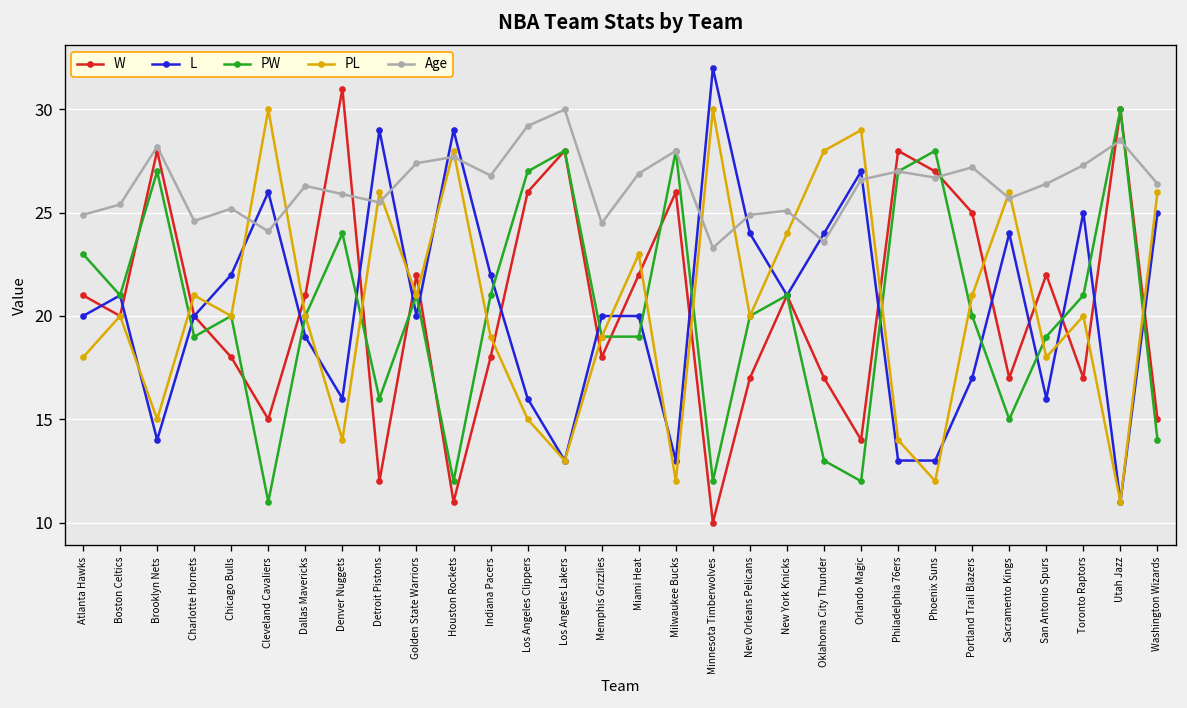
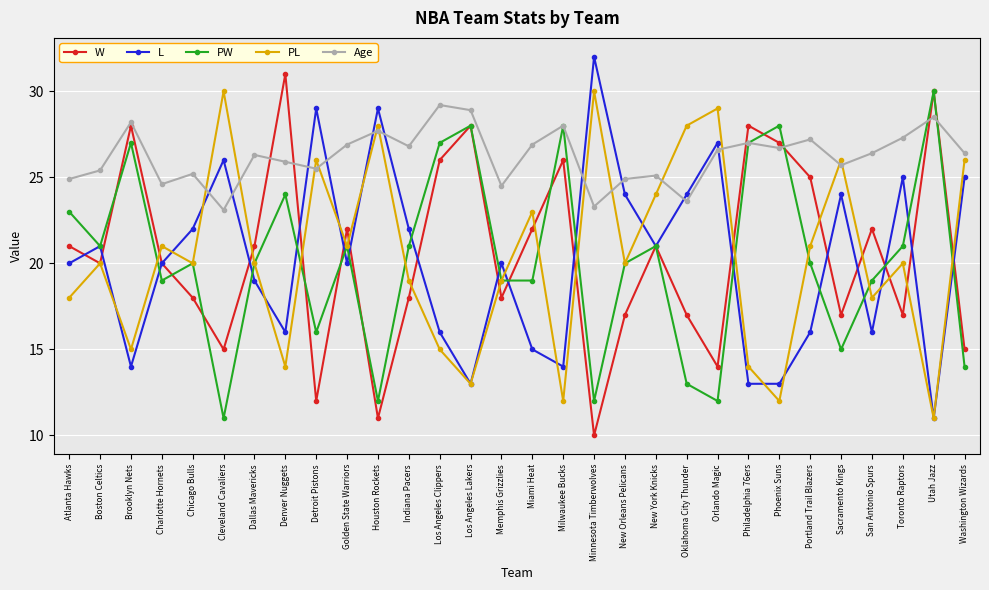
Age, Cleveland Cavaliers: 24.1 -> 23.1
Age, Golden State Warriors: 27.4 -> 26.9
Age, Los Angeles Lakers: 30.0 -> 28.9
L, Miami Heat: 20 -> 15
L, Milwaukee Bucks: 13 -> 14
L, Portland Trail Blazers: 17 -> 16
